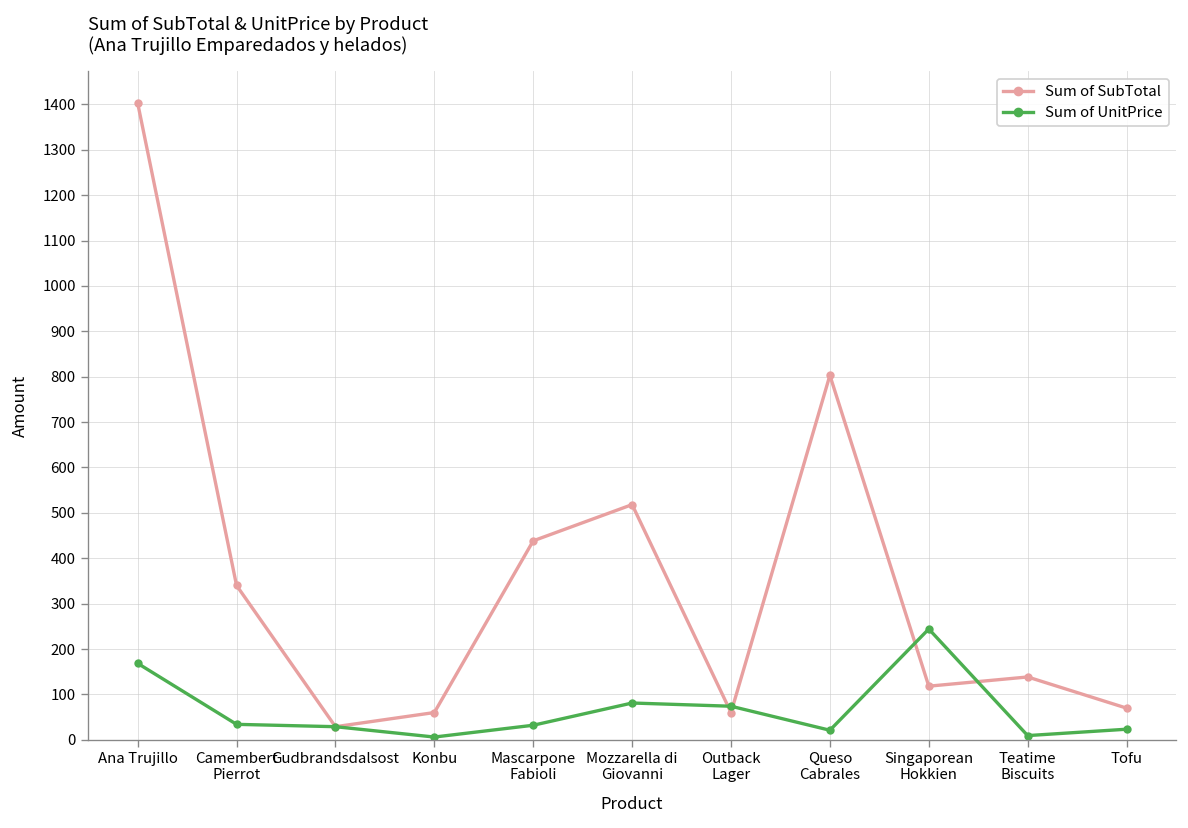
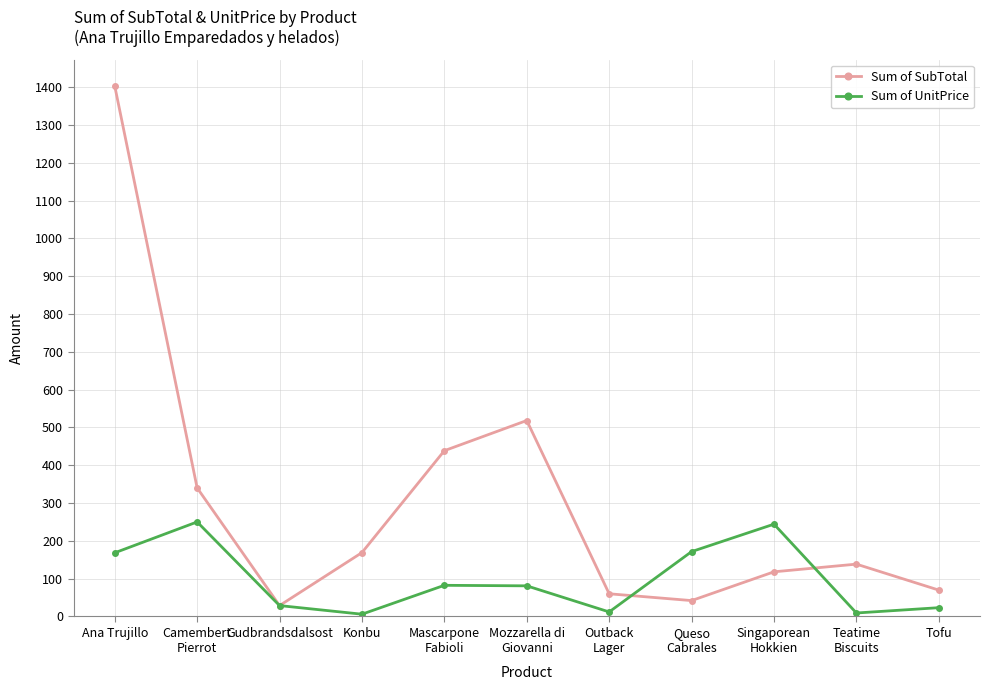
Sum of UnitPrice, Camembert Pierrot: 30 -> 250
Sum of SubTotal, Konbu: 60 -> 170
Sum of UnitPrice, Mascarpone Fabioli: 30 -> 80
Sum of UnitPrice, Outback Lager: 70 -> 10
Sum of SubTotal, Queso Cabrales: 800 -> 40
Sum of UnitPrice, Queso Cabrales: 20 -> 170
